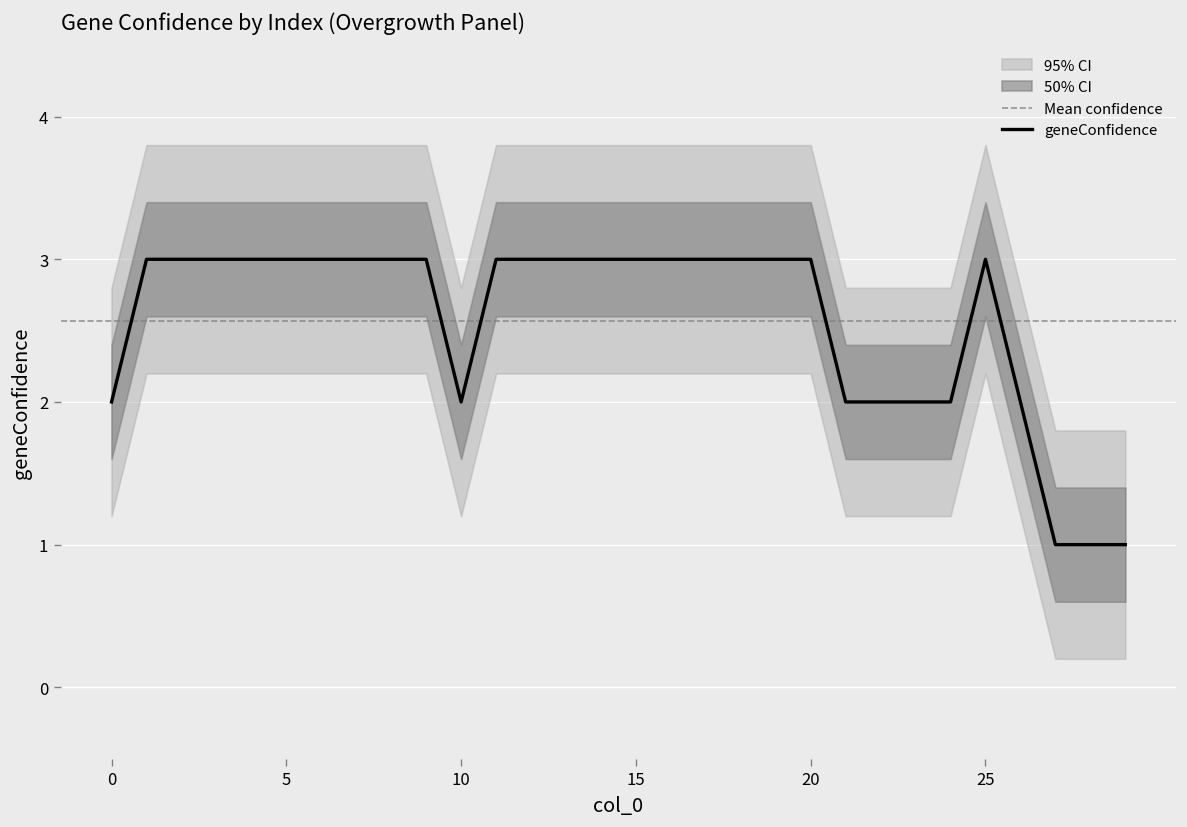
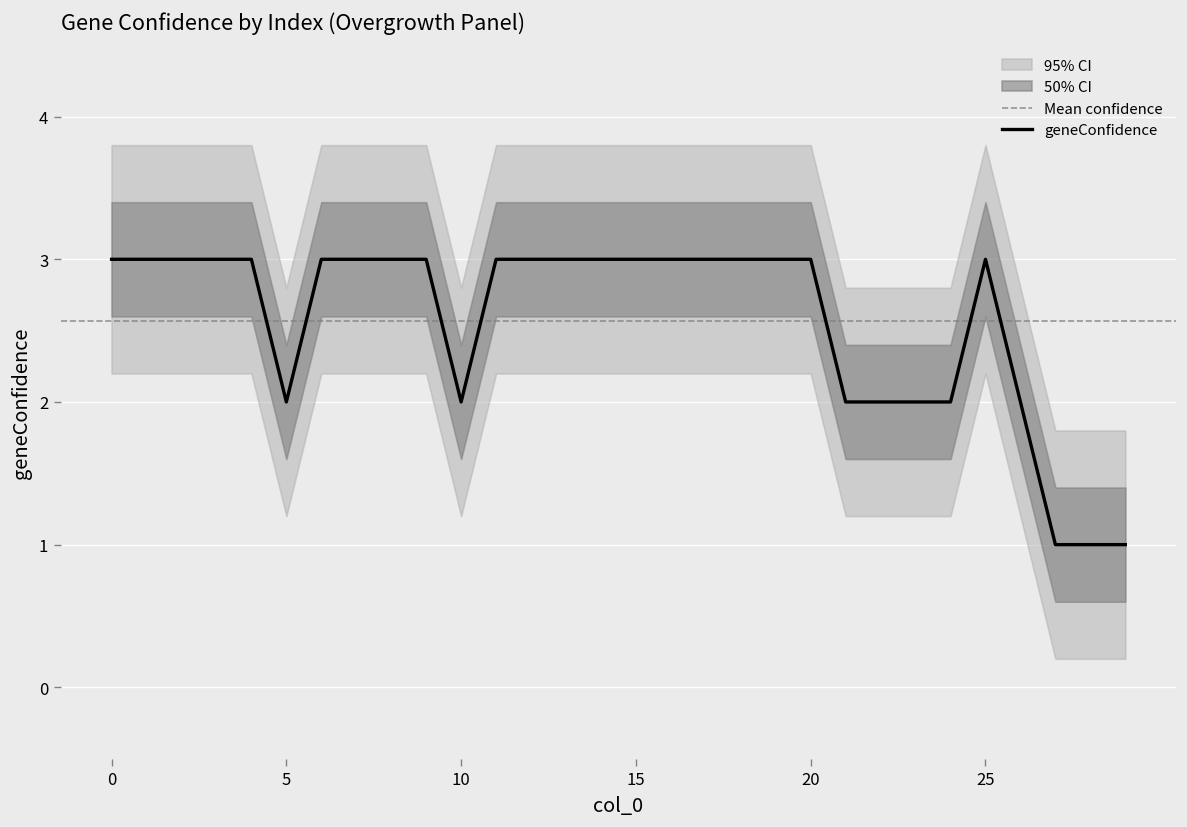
geneConfidence, 0: 2 -> 3
geneConfidence, 5: 3 -> 2
